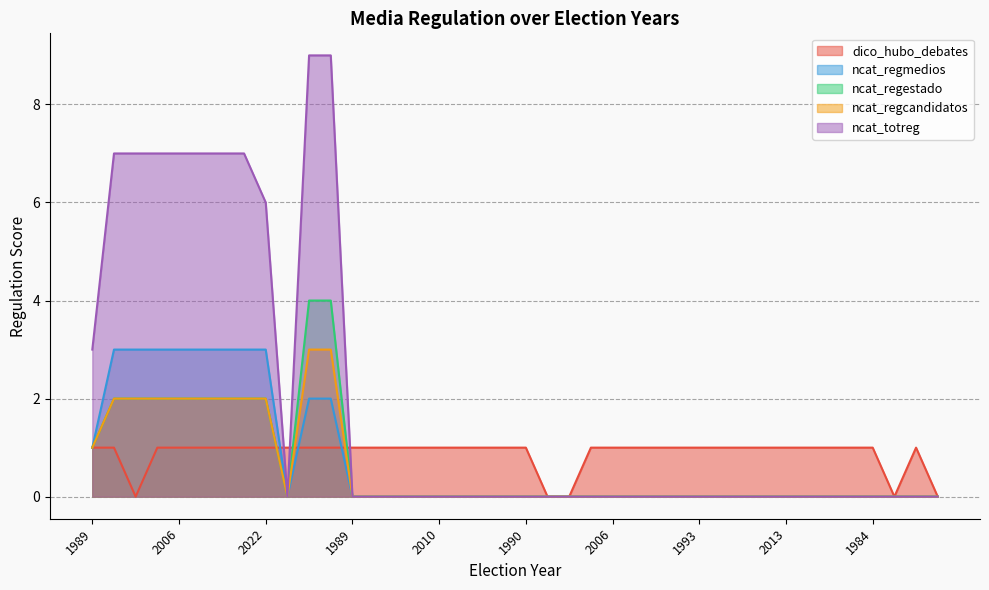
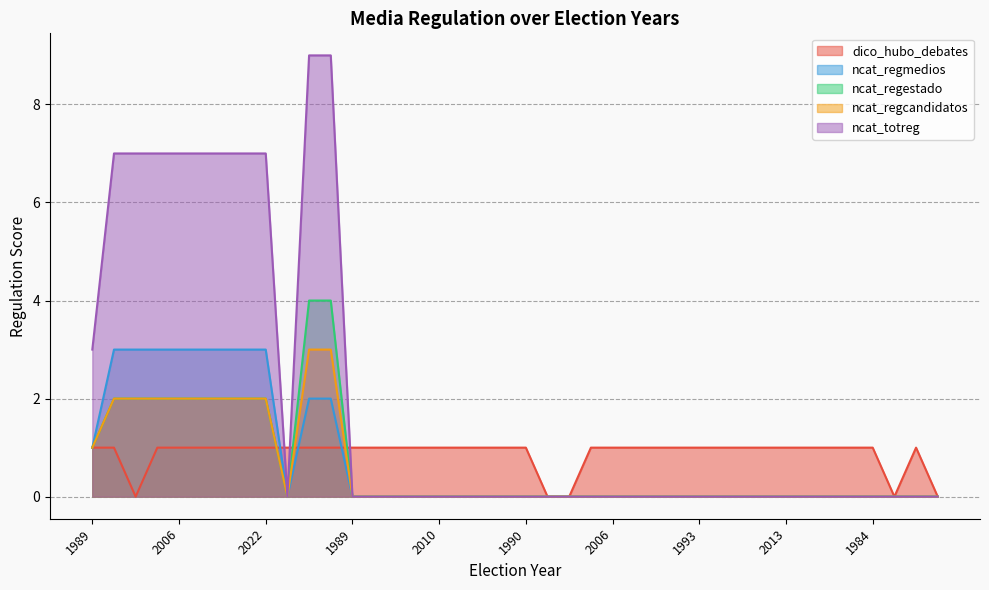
ncat_totreg, 2022: 6 -> 7
